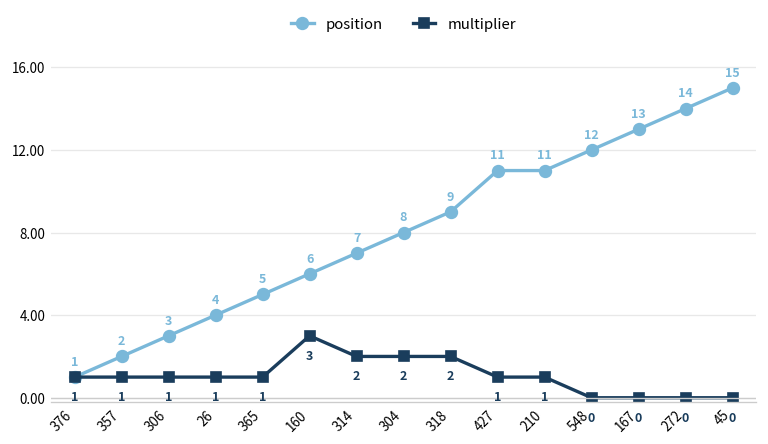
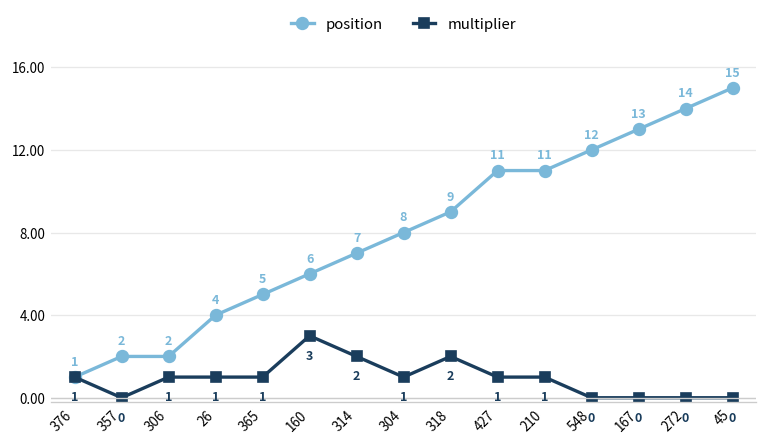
multiplier, 357: 1 -> 0
position, 306: 3 -> 2
multiplier, 304: 2 -> 1
